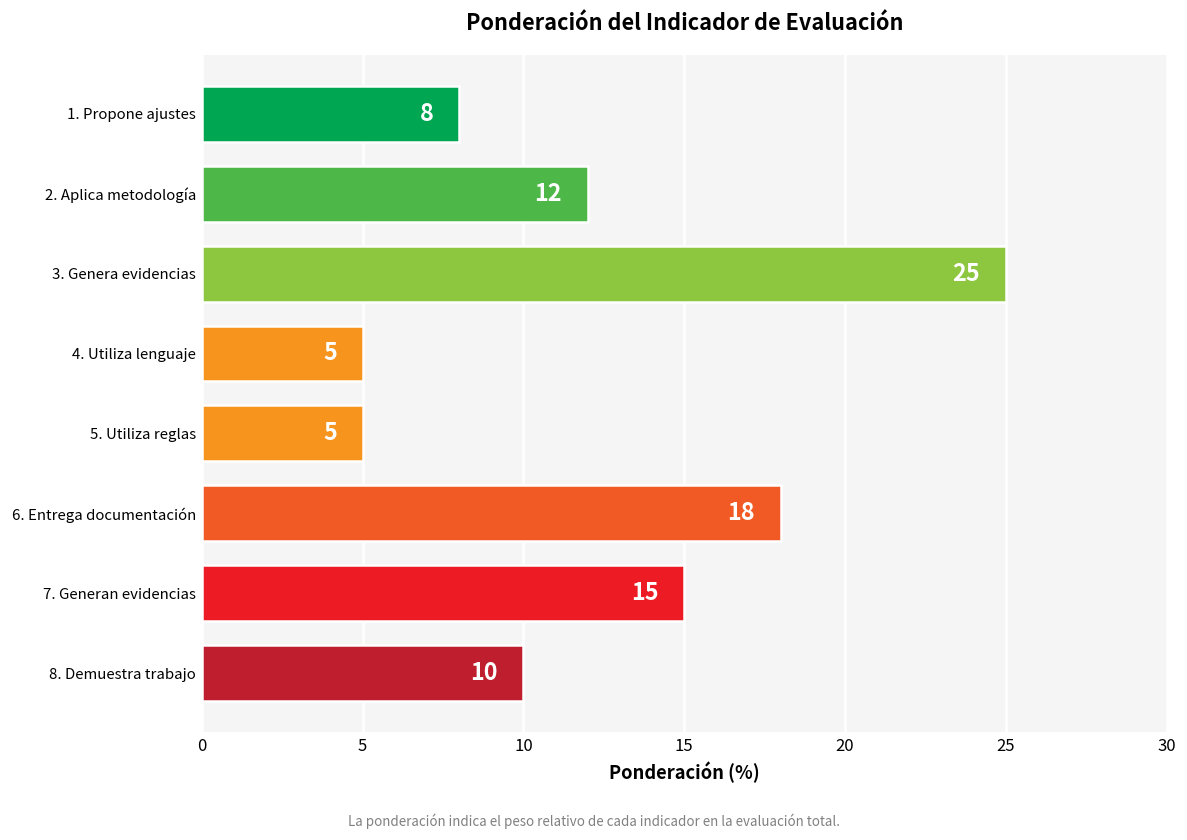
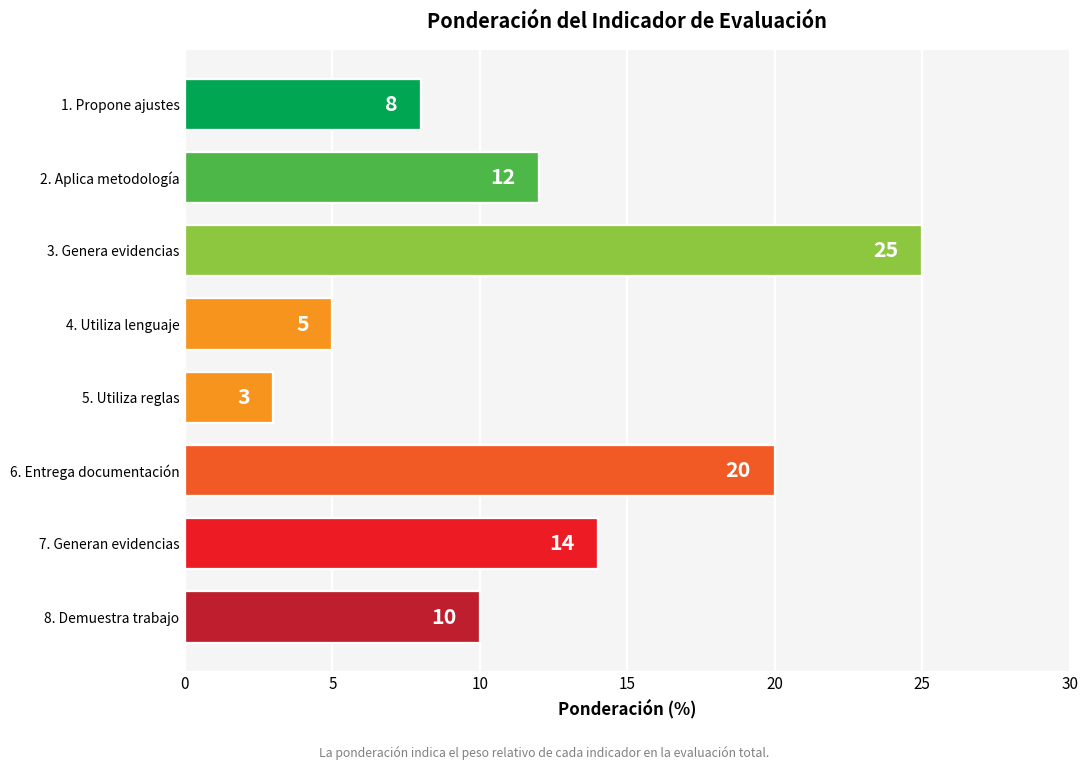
5. Utiliza reglas: 5 -> 3
6. Entrega documentación: 18 -> 20
7. Generan evidencias: 15 -> 14
